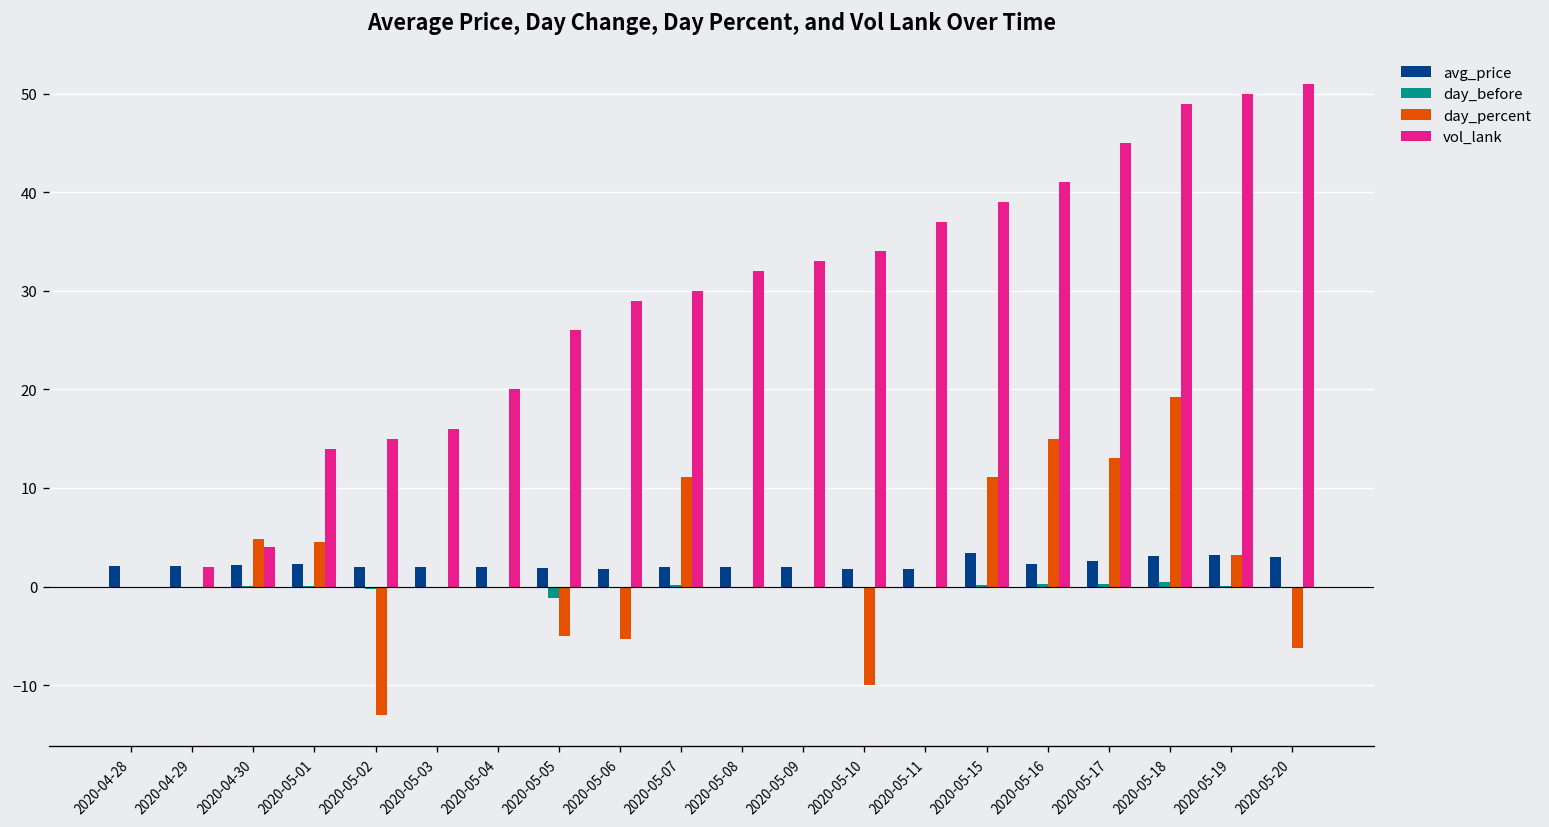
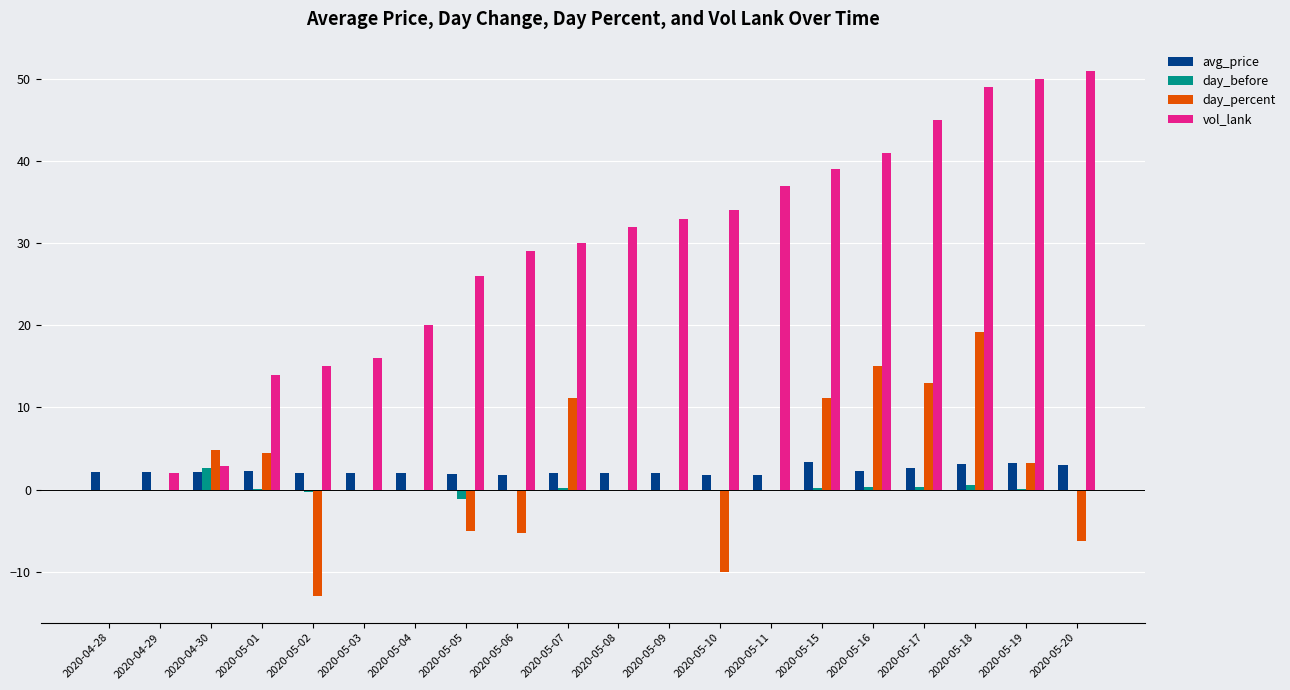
day_before, 2020-04-30: 0 -> 3
vol_lank, 2020-04-30: 4 -> 3
